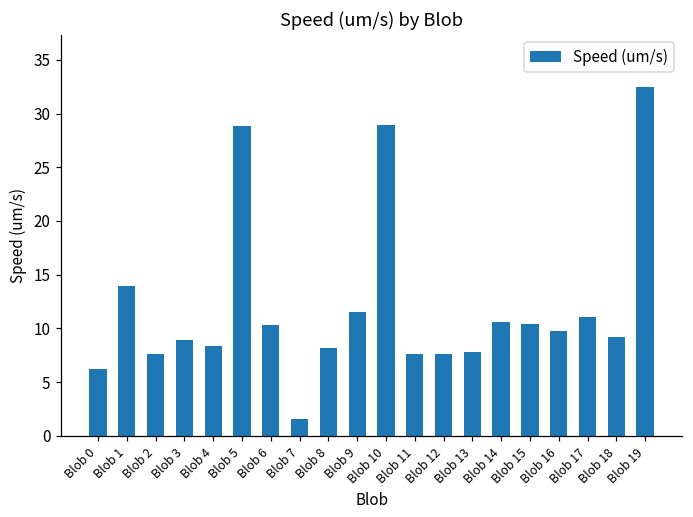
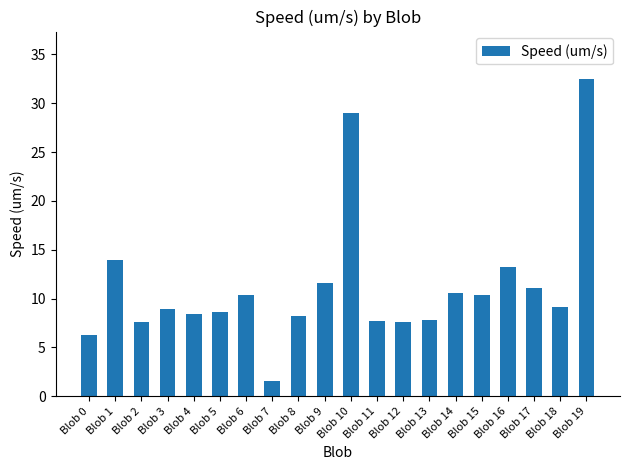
Blob 5: 29 -> 9
Blob 16: 10 -> 13
